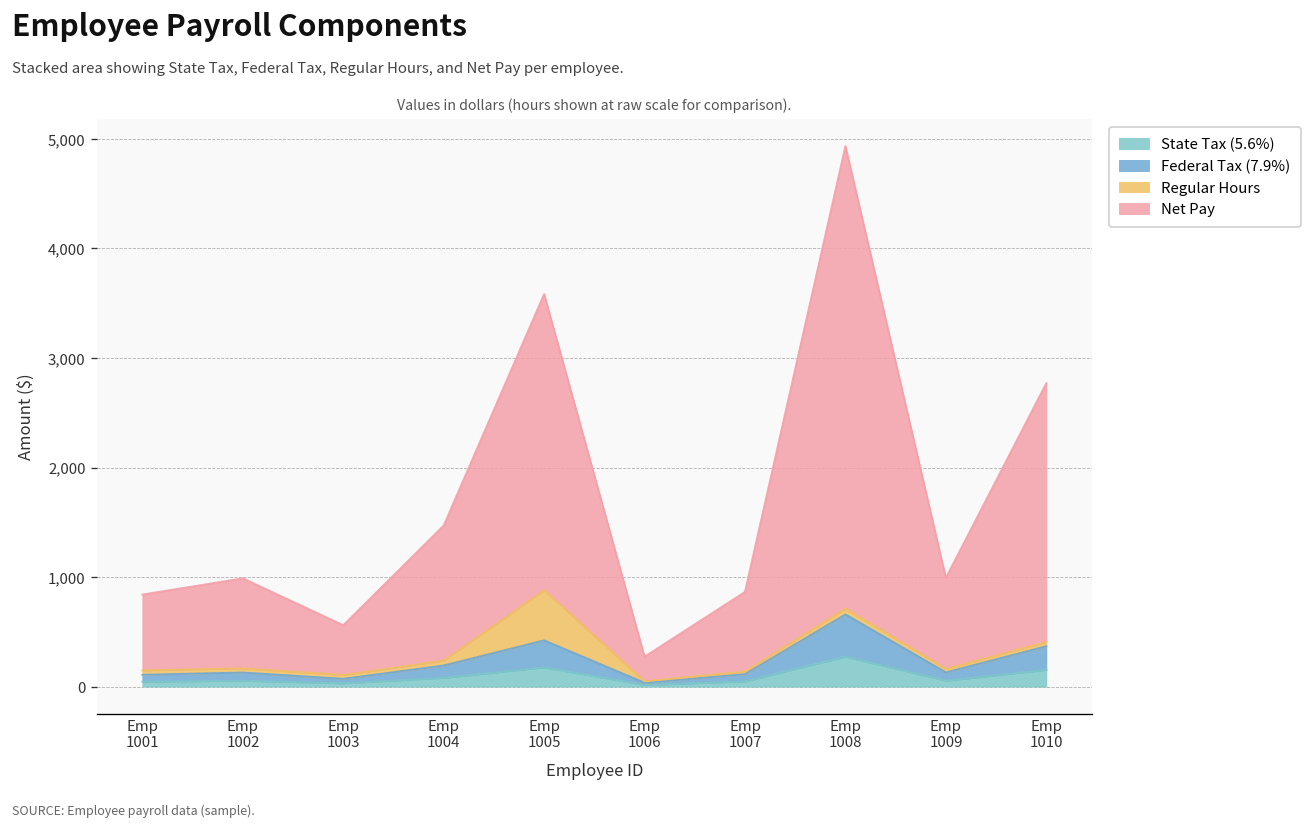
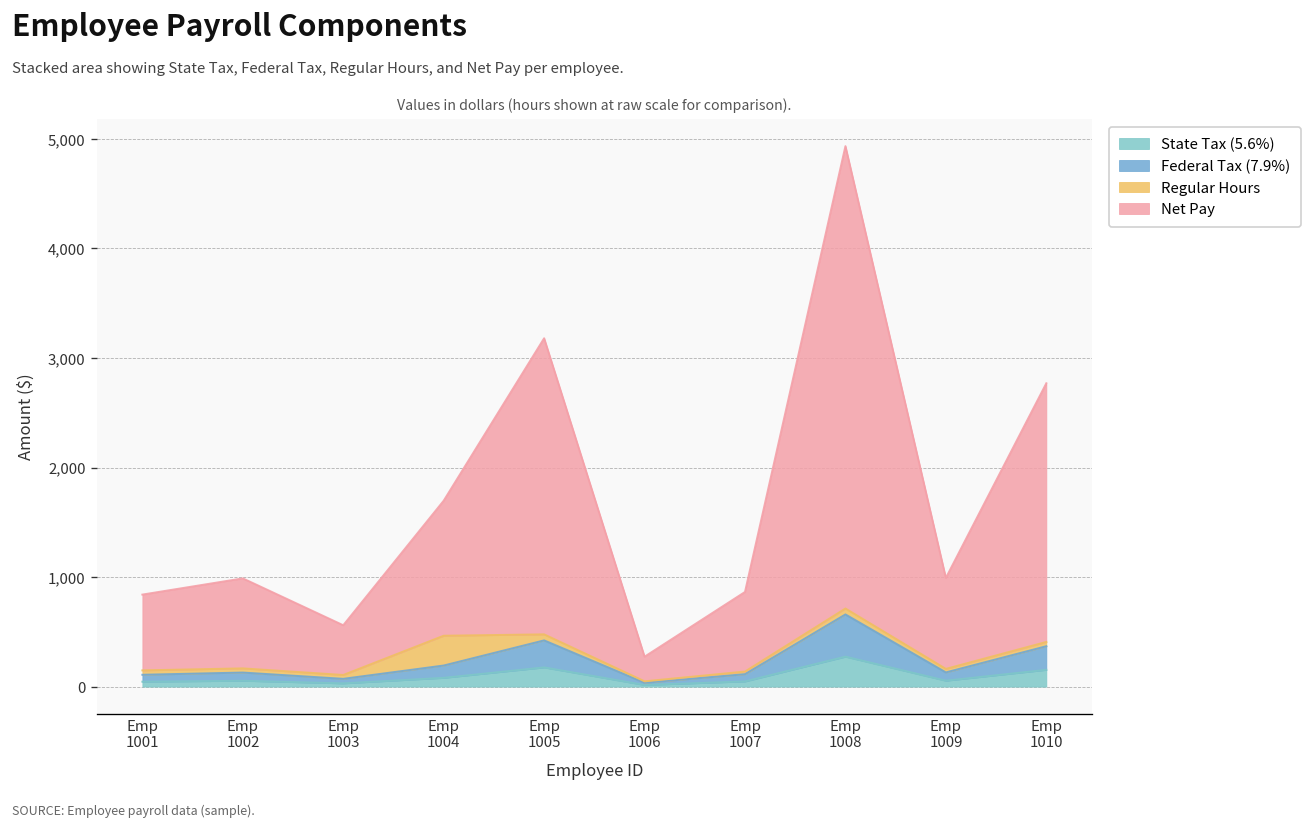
Regular Hours, Emp 1004: 0 -> 300
Regular Hours, Emp 1005: 500 -> 100
